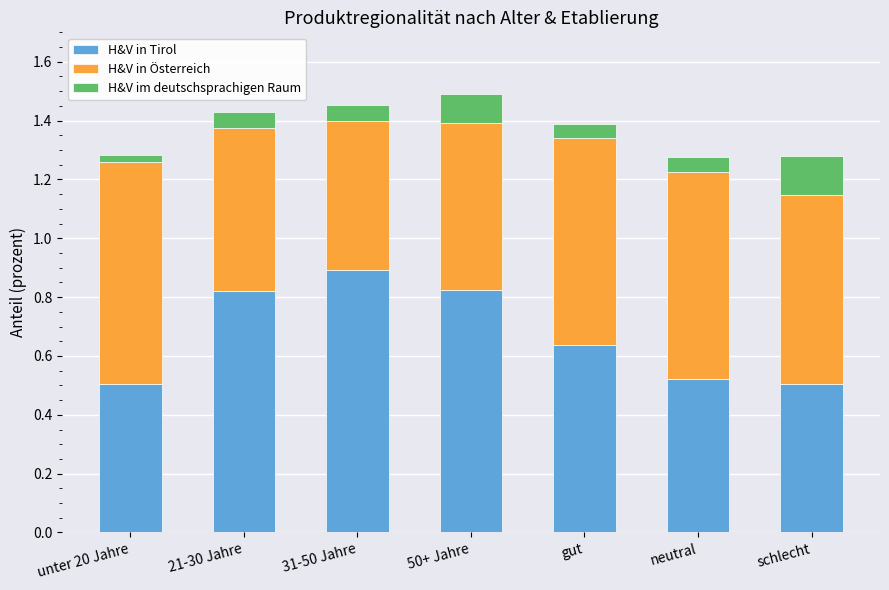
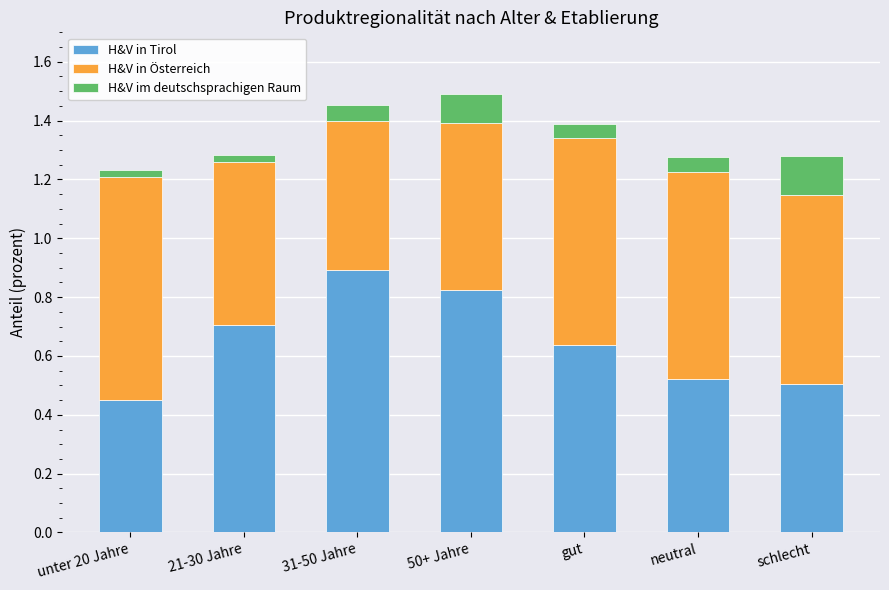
H&V in Tirol, unter 20 Jahre: 0.50 -> 0.45
H&V in Tirol, 21-30 Jahre: 0.82 -> 0.71
H&V im deutschsprachigen Raum, 21-30 Jahre: 0.05 -> 0.02
